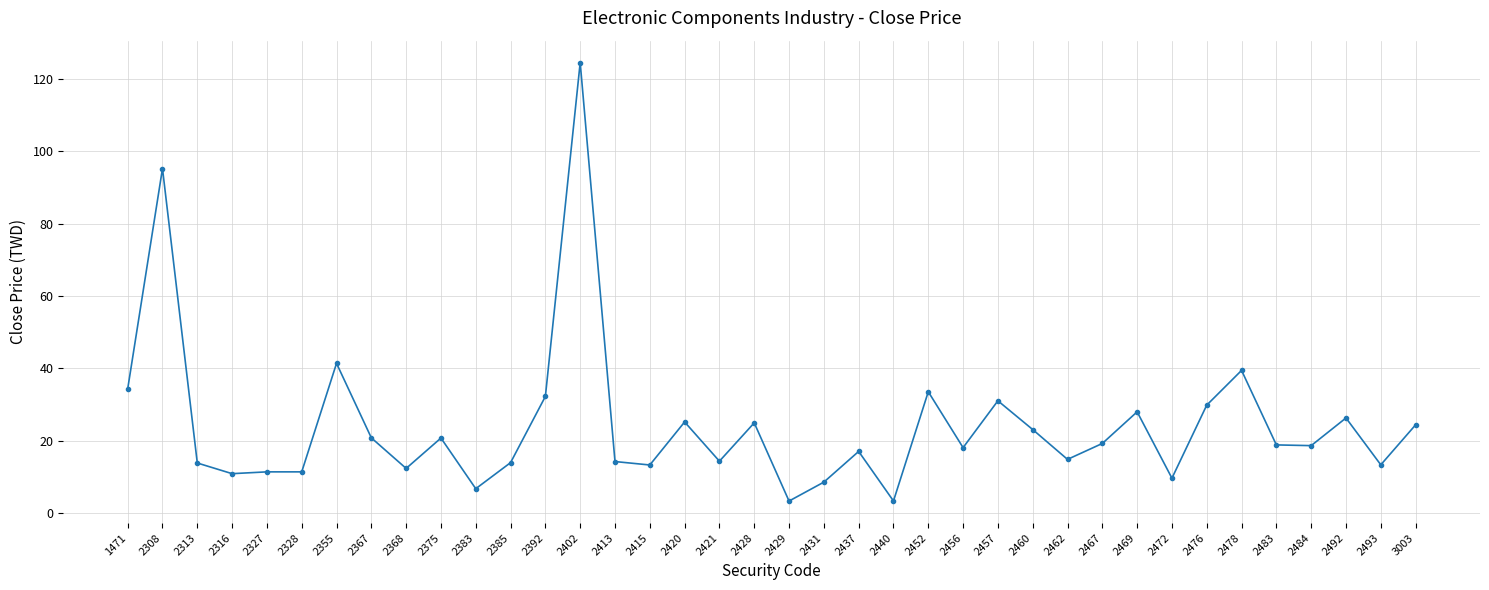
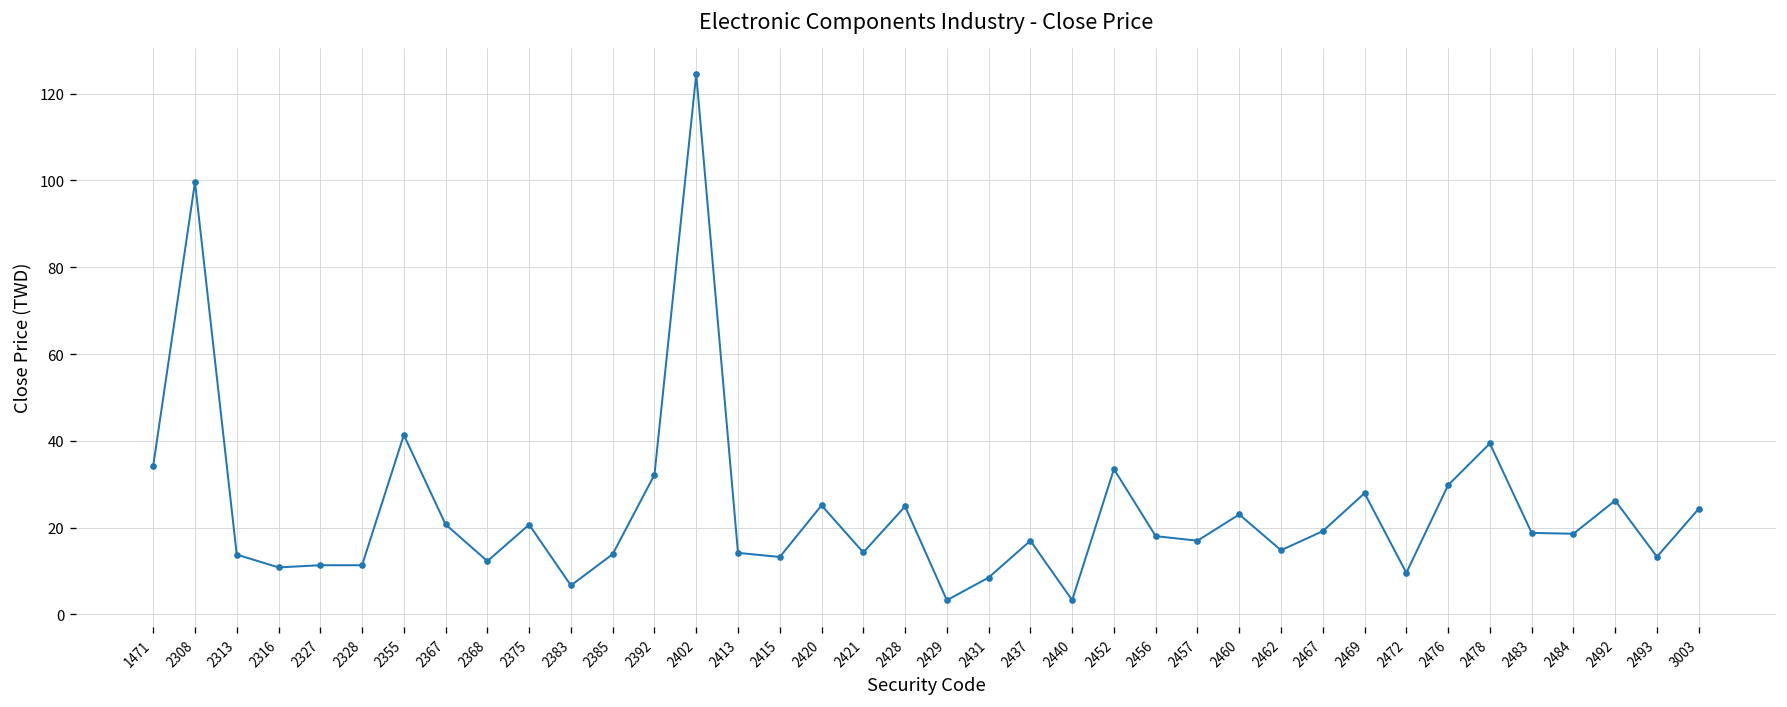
2308: 95 -> 100
2457: 31 -> 17
